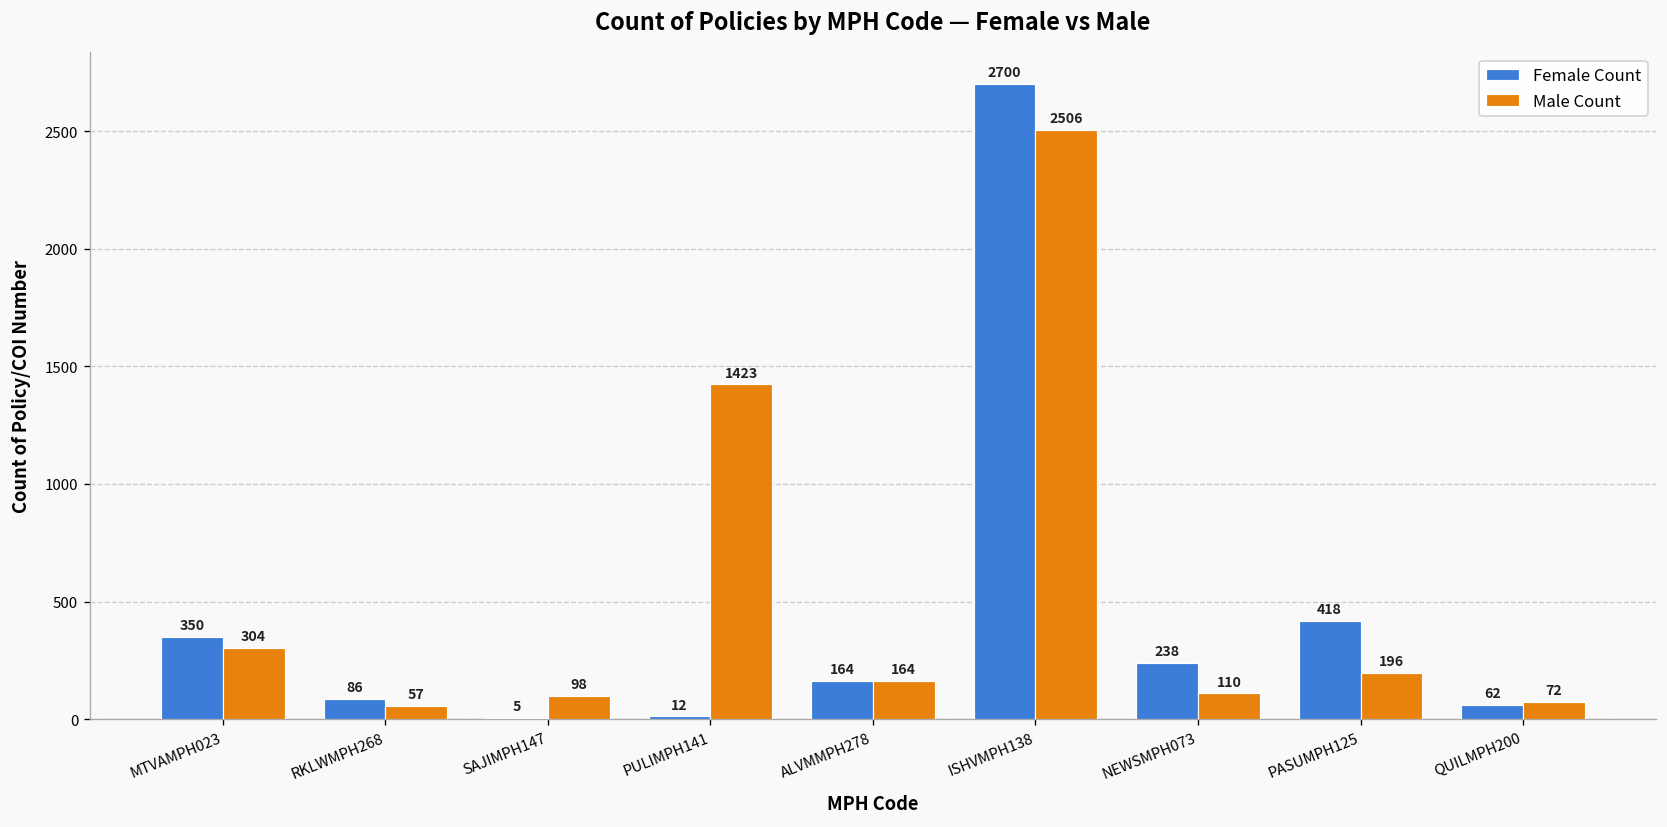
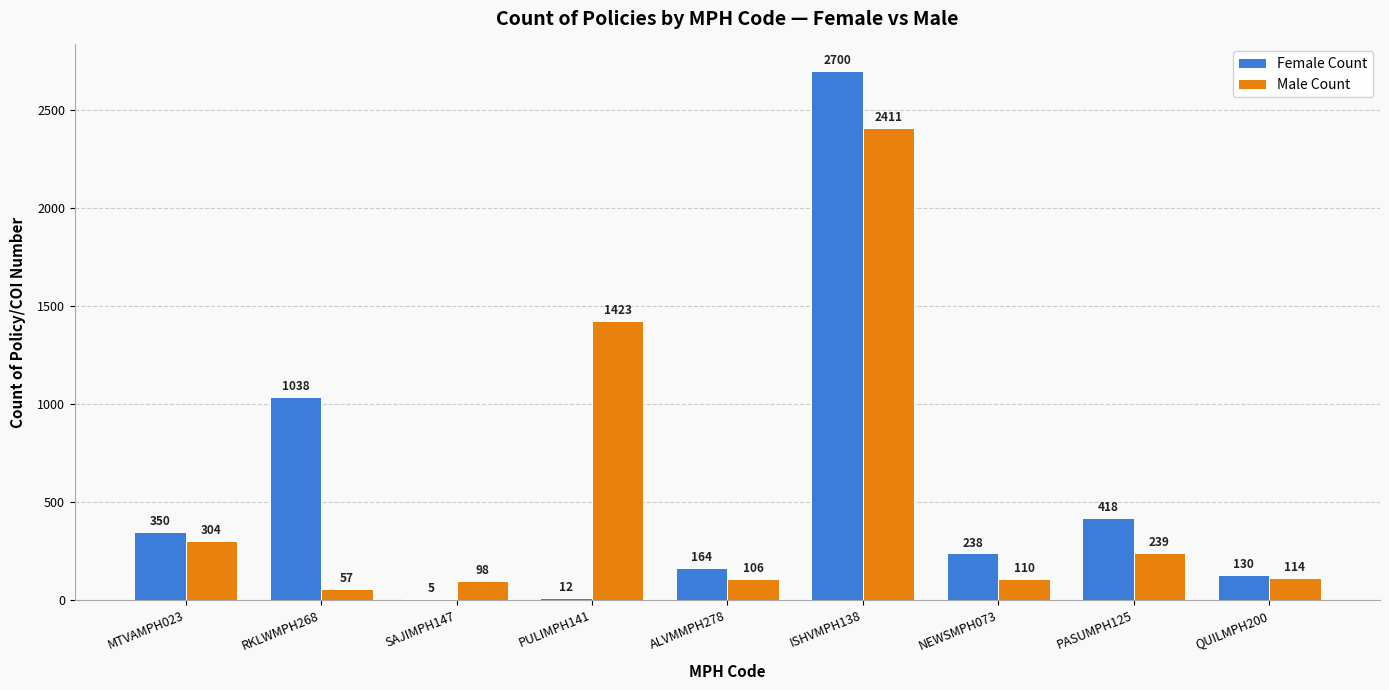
Female Count, RKLWMPH268: 86 -> 1038
Male Count, ALVMMPH278: 164 -> 106
Male Count, ISHVMPH138: 2506 -> 2411
Male Count, PASUMPH125: 196 -> 239
Female Count, QUILMPH200: 62 -> 130
Male Count, QUILMPH200: 72 -> 114
